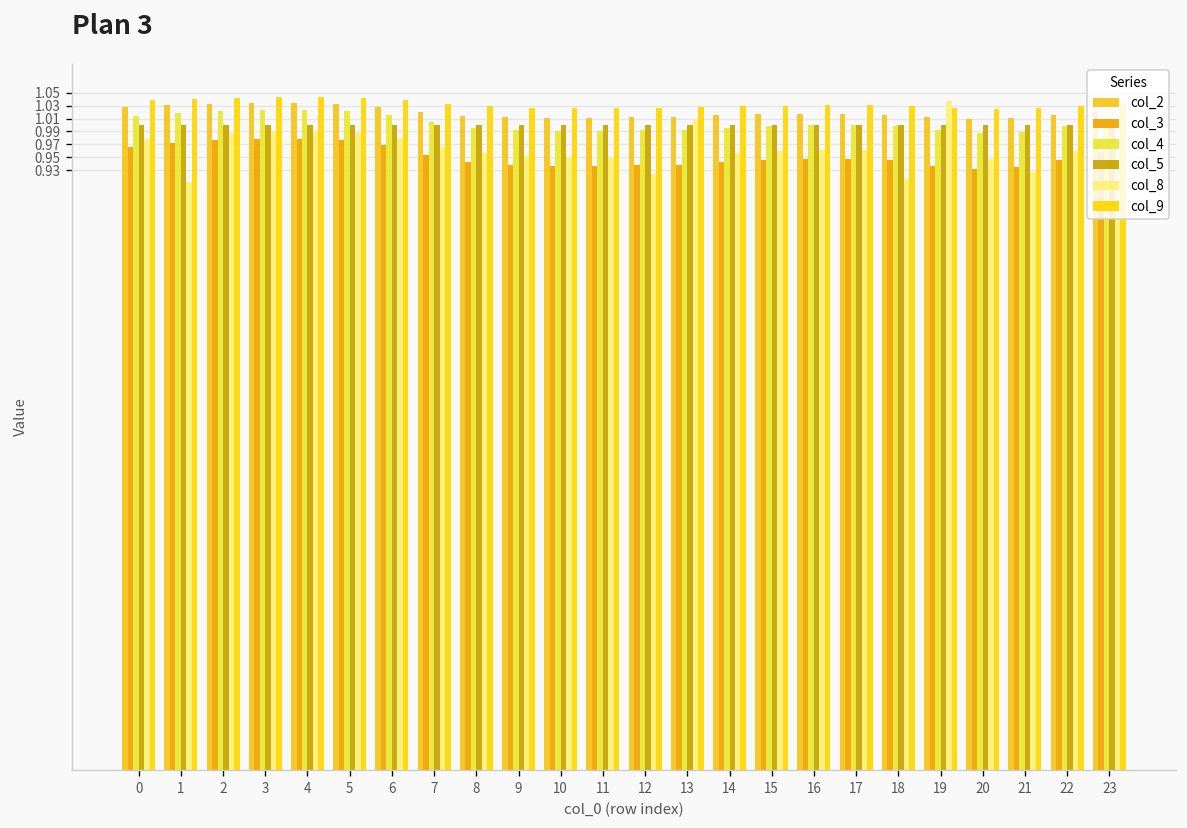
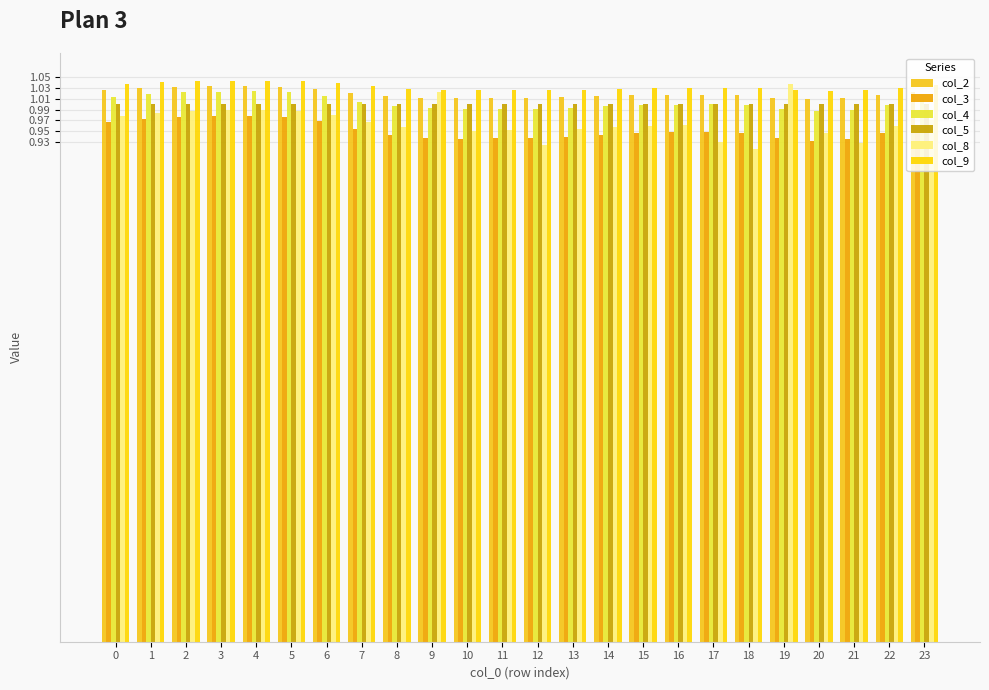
col_8, 1: 0.91 -> 0.98
col_8, 9: 0.95 -> 1.02
col_8, 13: 1.01 -> 0.95
col_8, 17: 0.96 -> 0.93
